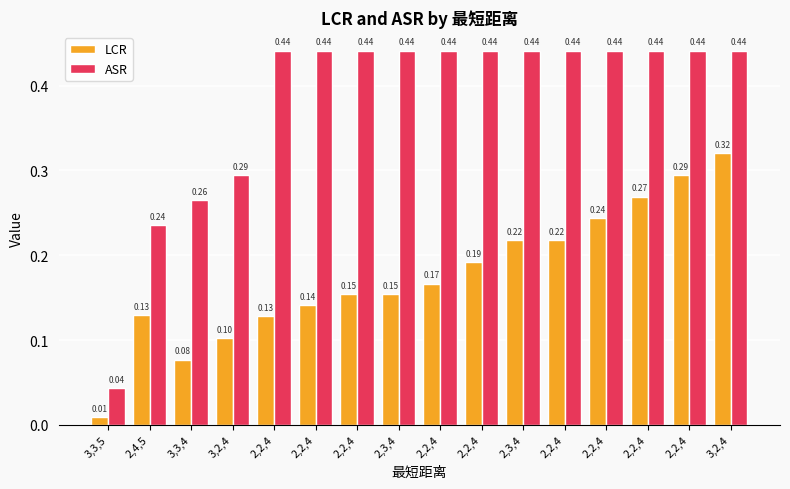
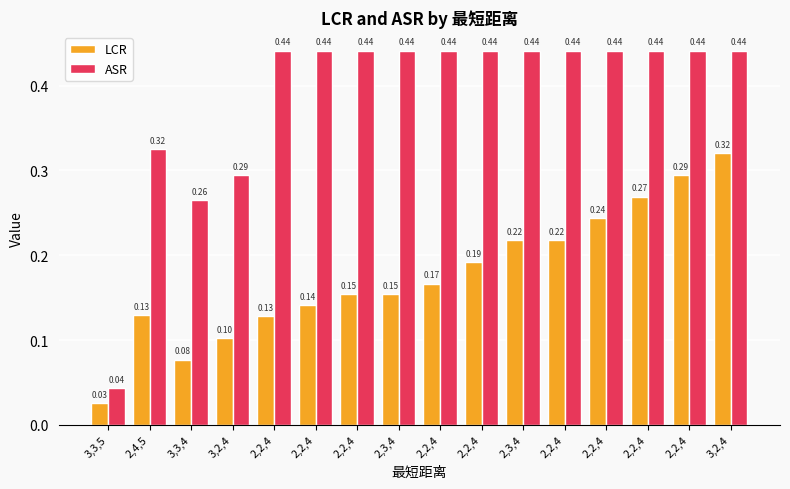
LCR, 3,3,5: 0.01 -> 0.03
ASR, 2,4,5: 0.24 -> 0.32
